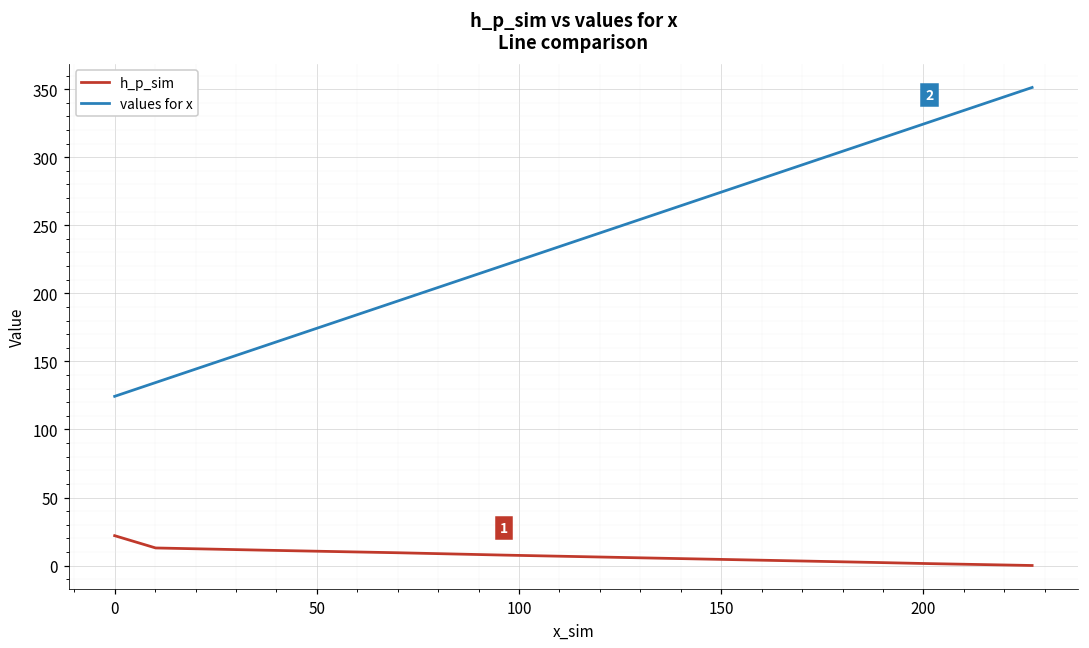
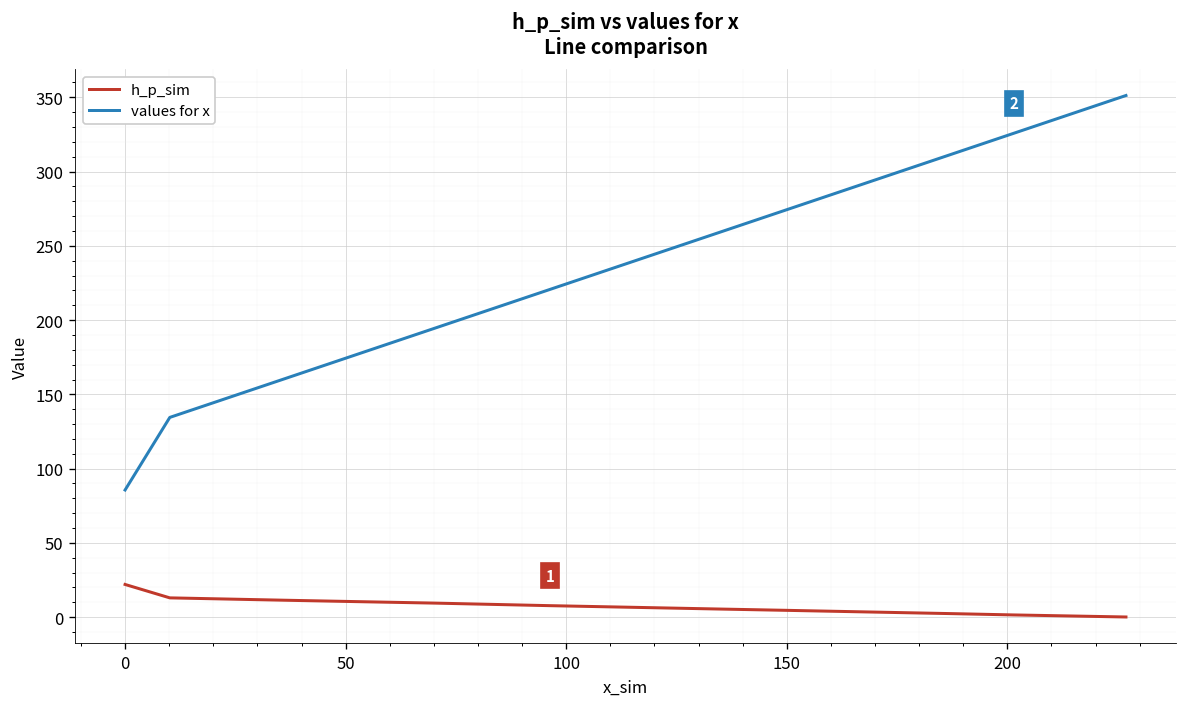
values for x, 0: 124 -> 86
